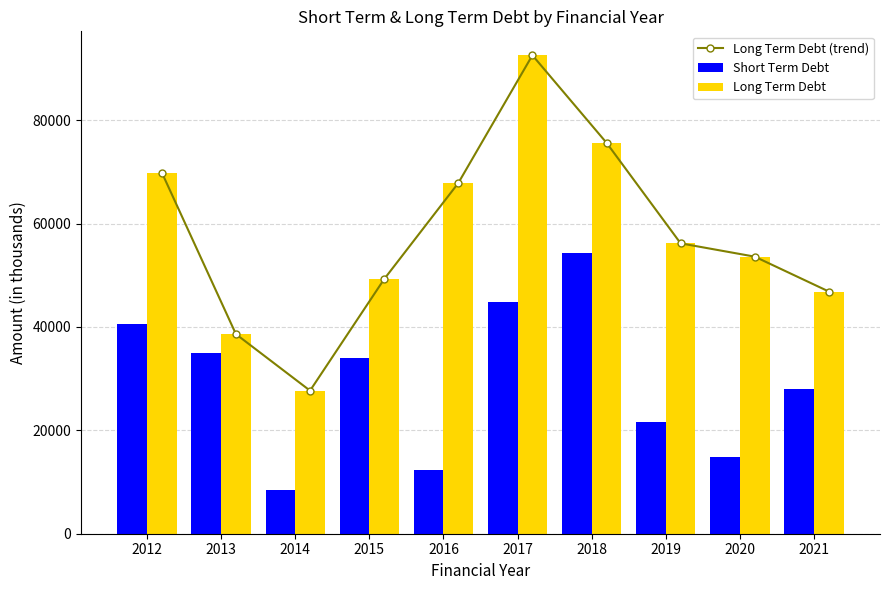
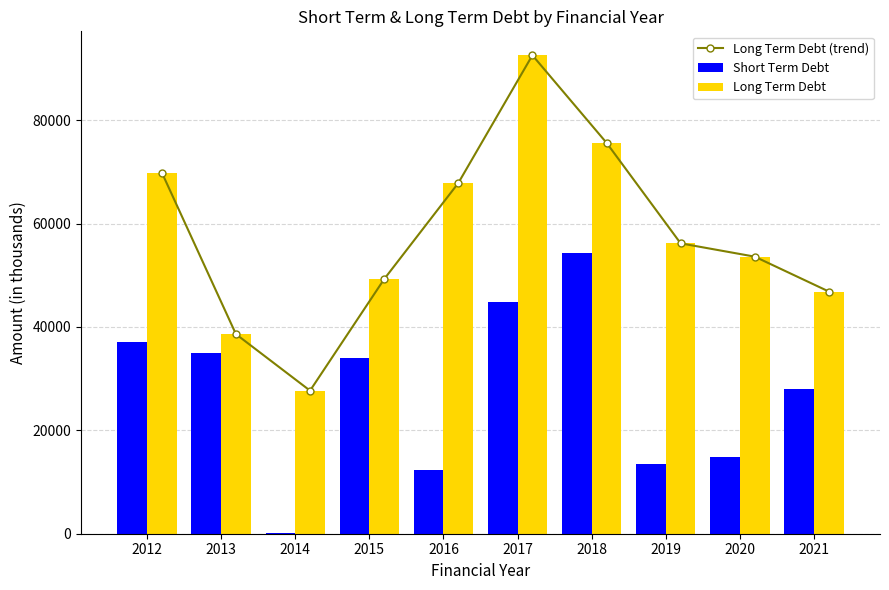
Short Term Debt, 2012: 41000 -> 37000
Short Term Debt, 2014: 9000 -> 0
Short Term Debt, 2019: 22000 -> 13000
